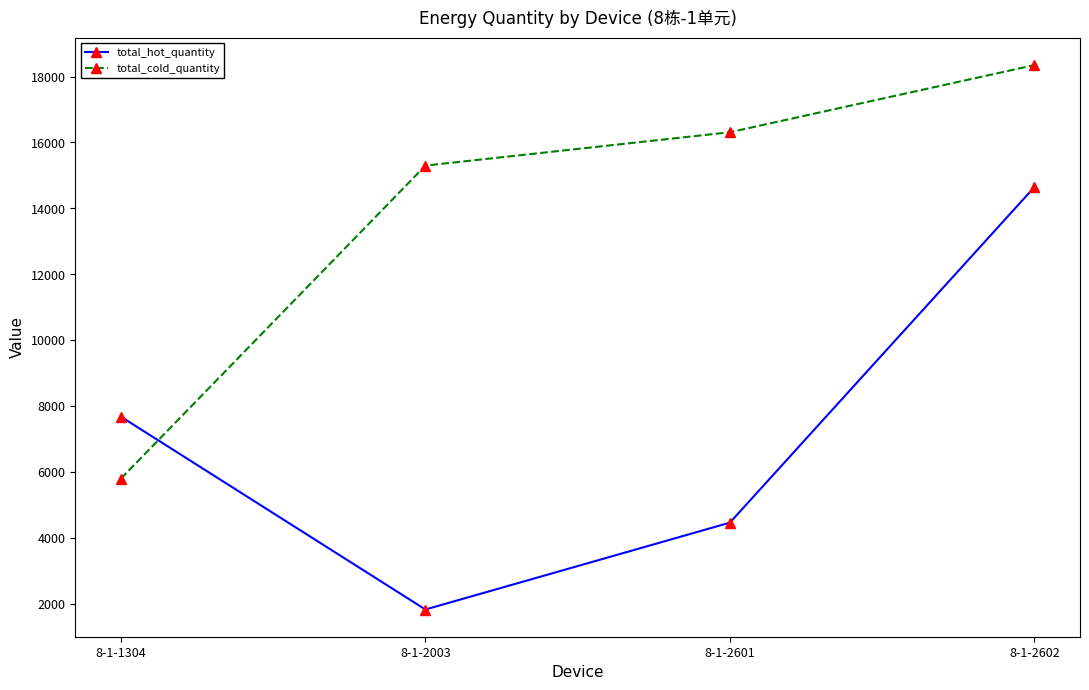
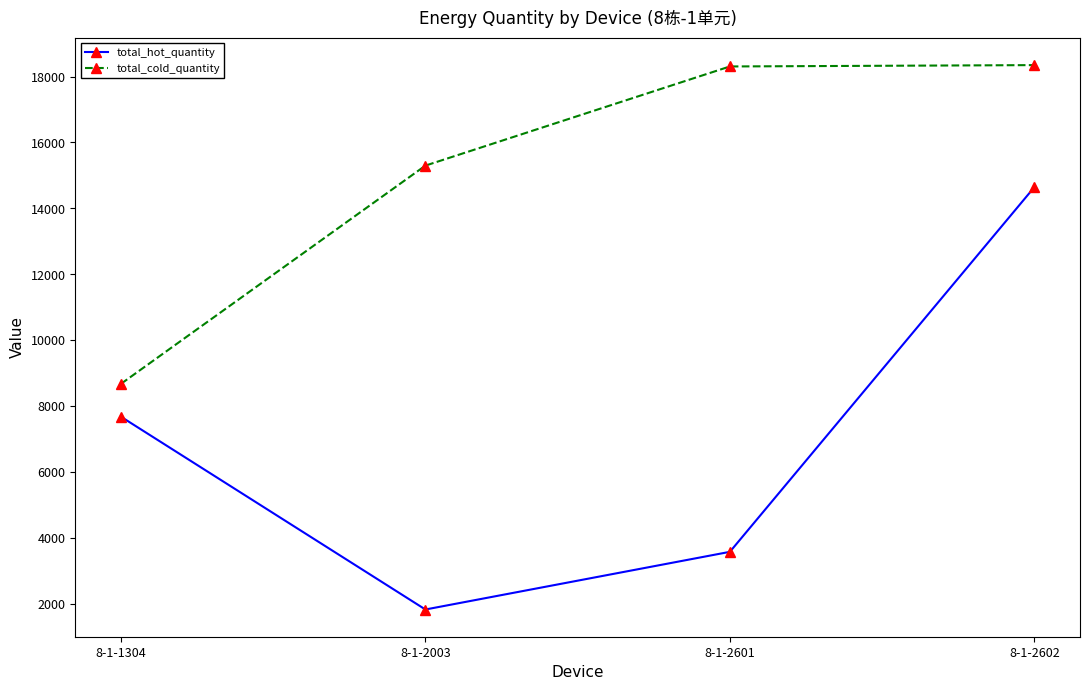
total_cold_quantity, 8-1-1304: 5800 -> 8700
total_hot_quantity, 8-1-2601: 4500 -> 3600
total_cold_quantity, 8-1-2601: 16300 -> 18300
